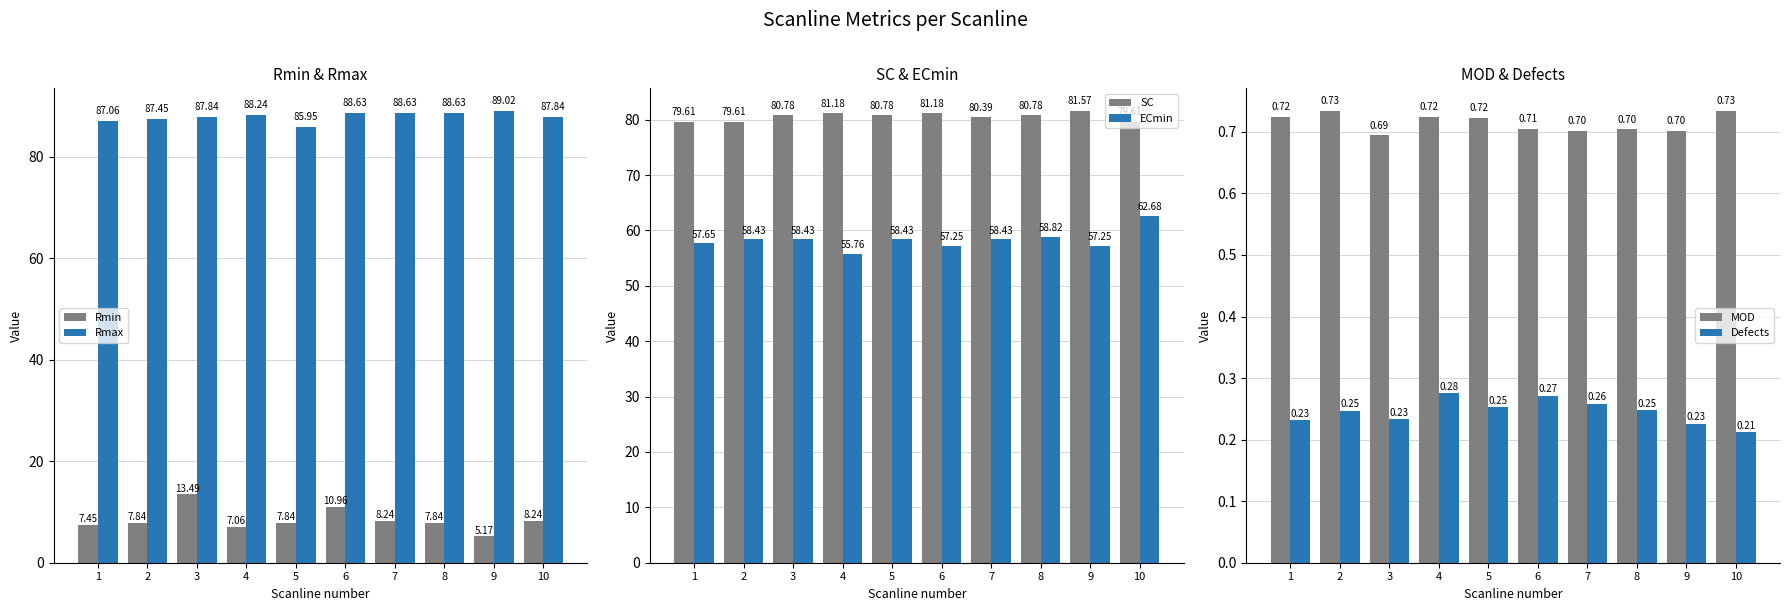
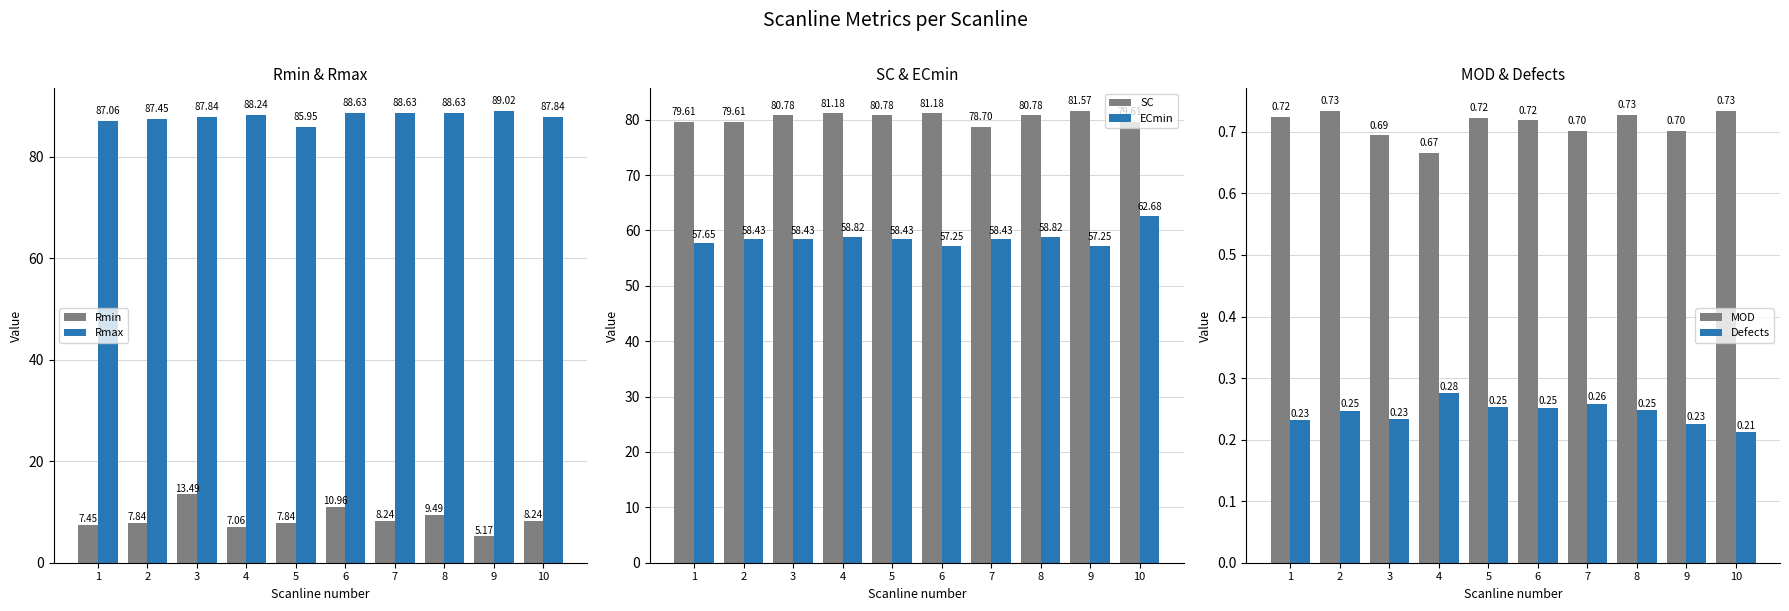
Rmin & Rmax, Rmin, 8: 7.84 -> 9.49
SC & ECmin, ECmin, 4: 55.76 -> 58.82
SC & ECmin, SC, 7: 80.39 -> 78.70
MOD & Defects, MOD, 4: 0.72 -> 0.67
MOD & Defects, MOD, 6: 0.71 -> 0.72
MOD & Defects, Defects, 6: 0.27 -> 0.25
MOD & Defects, MOD, 8: 0.70 -> 0.73
